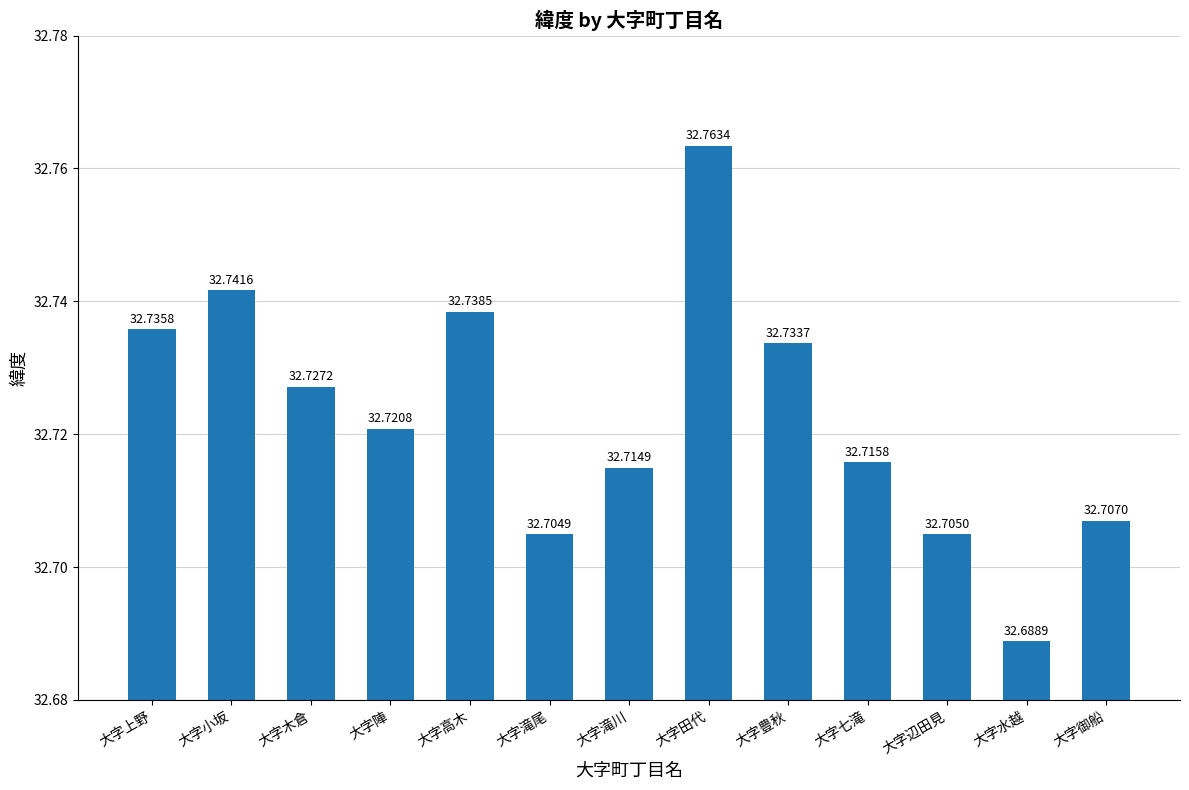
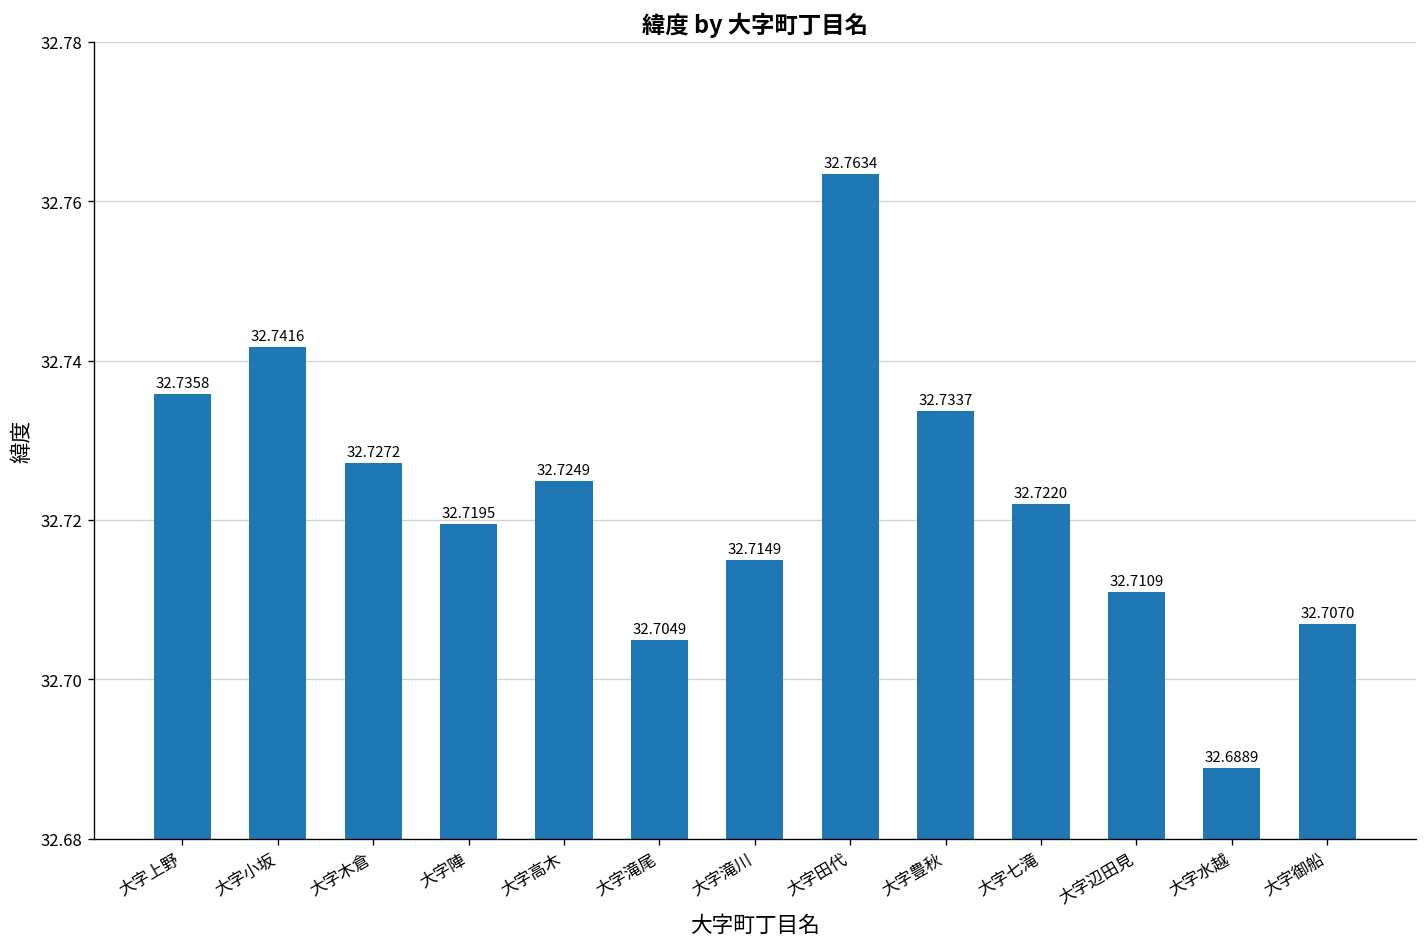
大字陣: 32.7208 -> 32.7195
大字高木: 32.7385 -> 32.7249
大字七滝: 32.7158 -> 32.7220
大字辺田見: 32.7050 -> 32.7109
